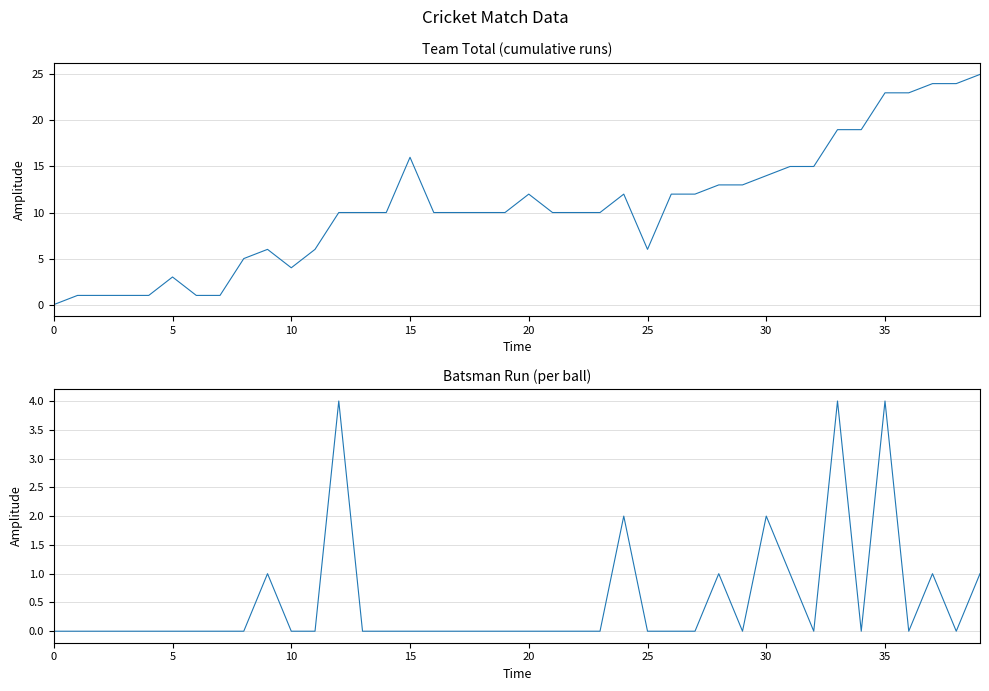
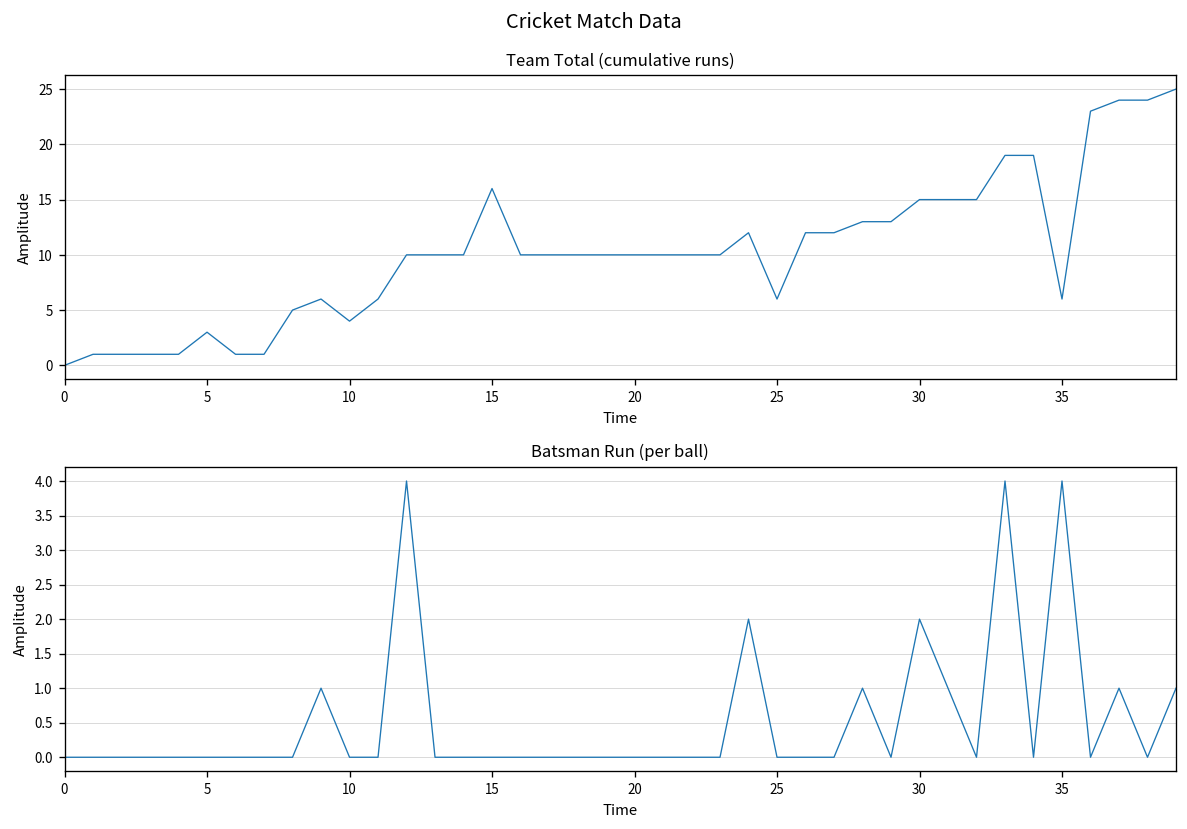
Team Total (cumulative runs), 20: 12 -> 10
Team Total (cumulative runs), 30: 14 -> 15
Team Total (cumulative runs), 35: 23 -> 6
